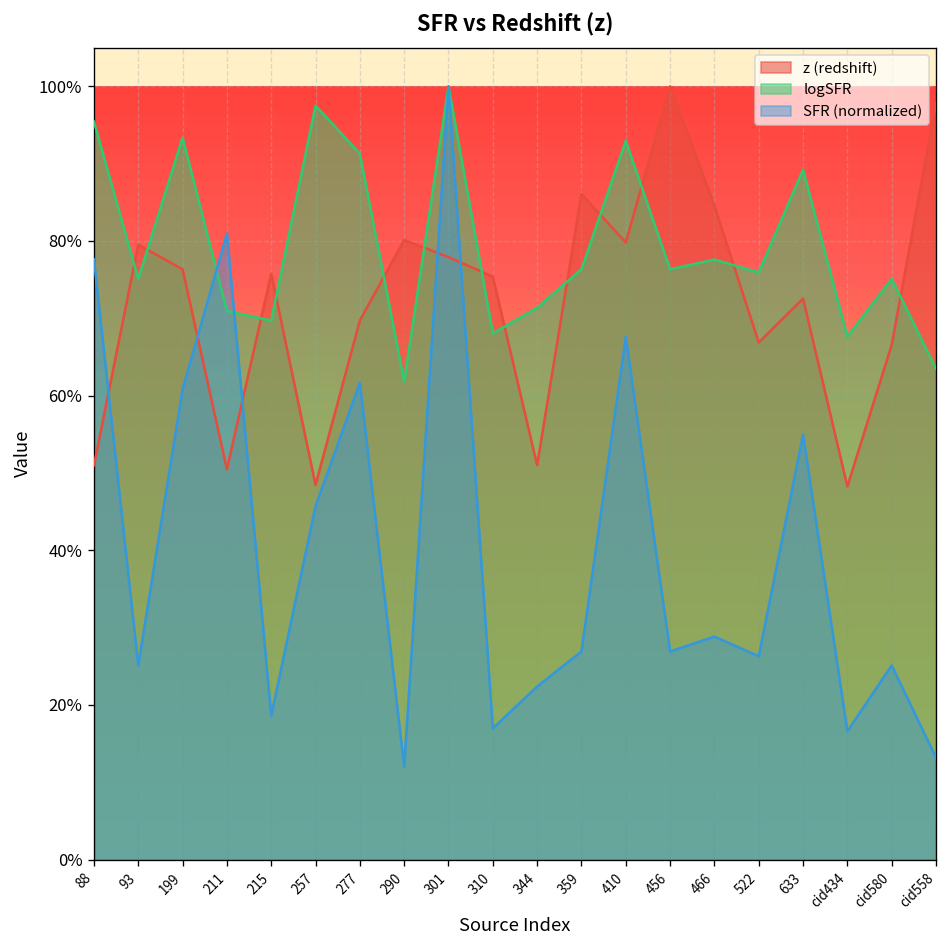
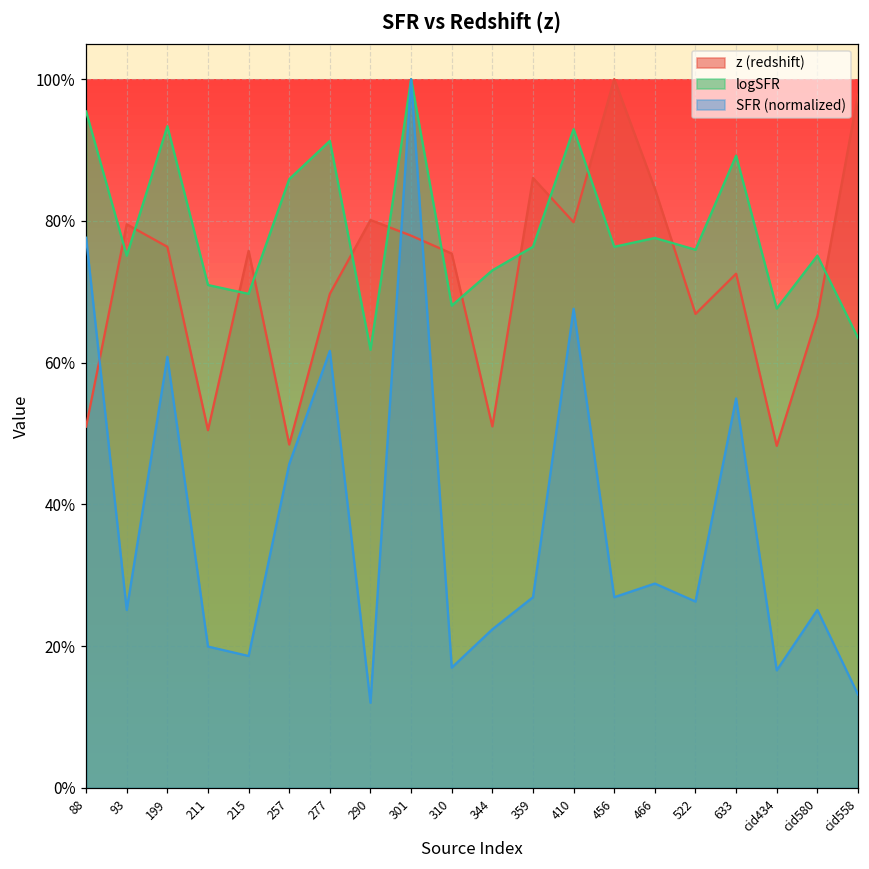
SFR (normalized), 211: 81% -> 20%
logSFR, 257: 98% -> 86%
logSFR, 344: 71% -> 73%
